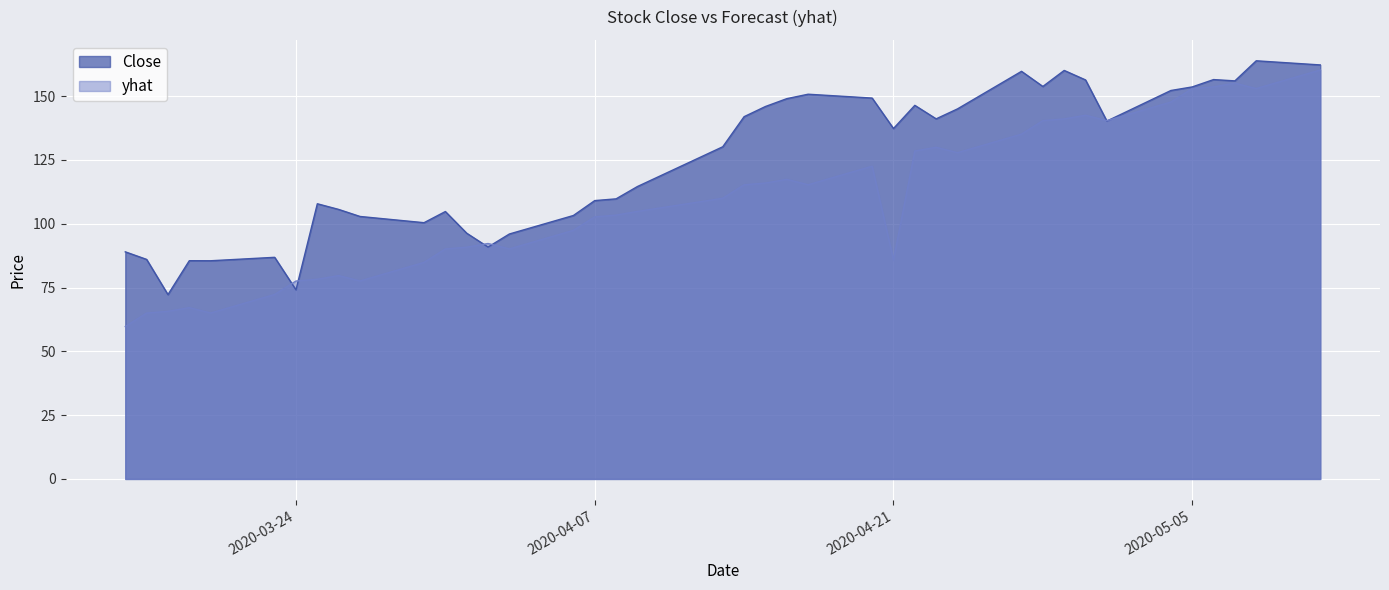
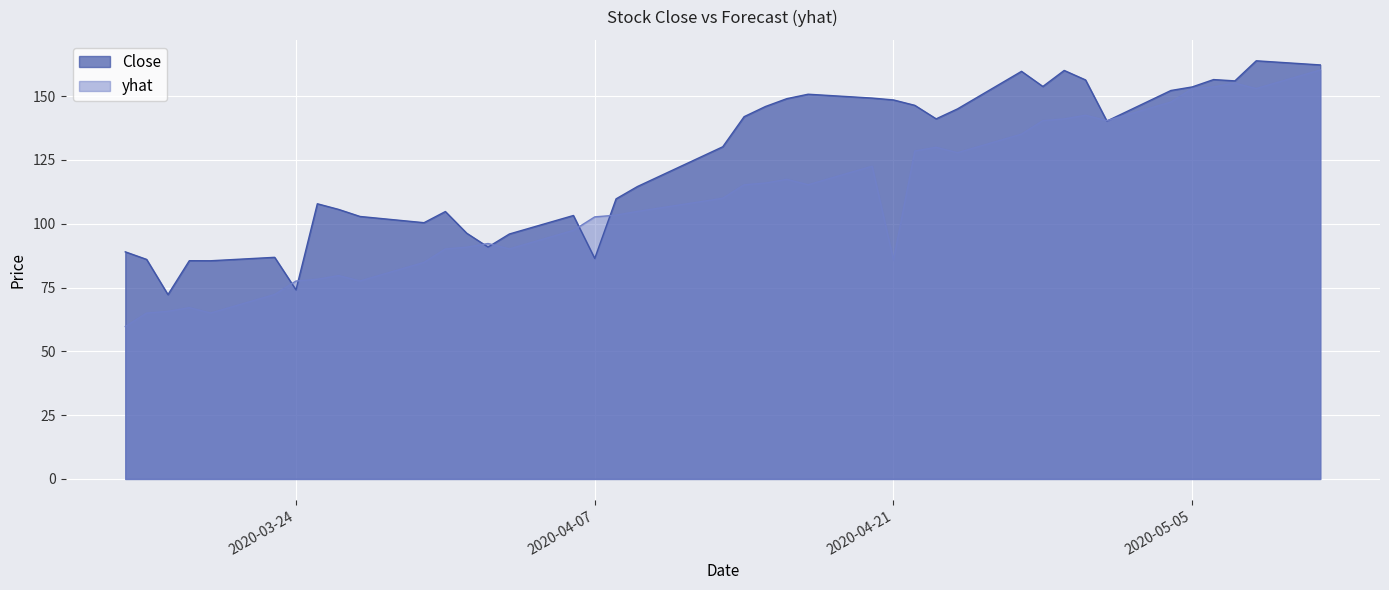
Close, 2020-04-07: 109 -> 86
Close, 2020-04-21: 137 -> 149
